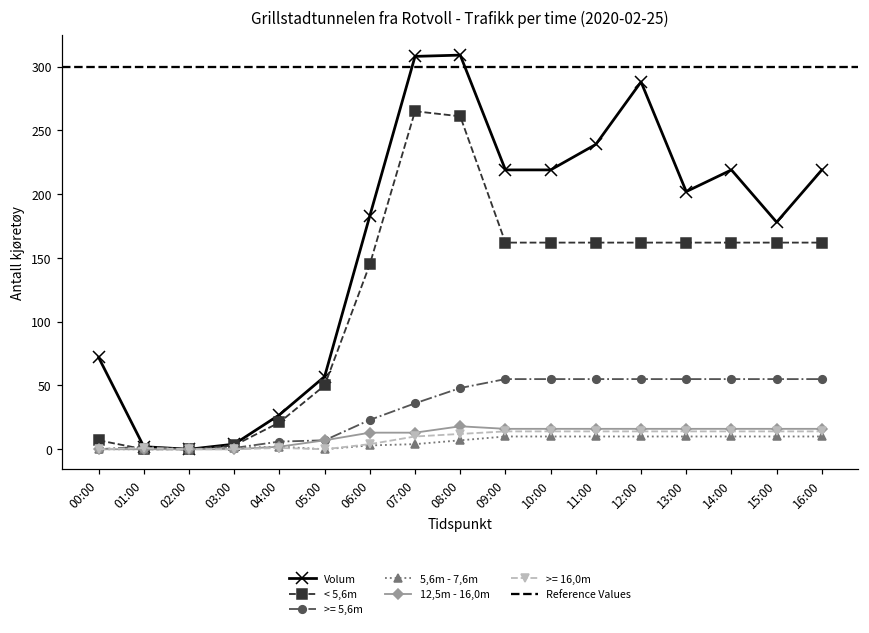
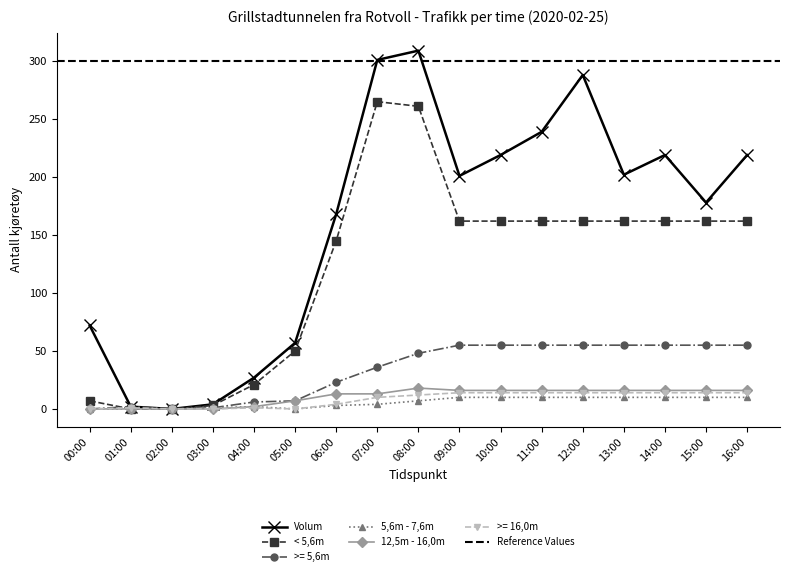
Volum, 06:00: 183 -> 168
Volum, 07:00: 308 -> 301
Volum, 09:00: 219 -> 201
